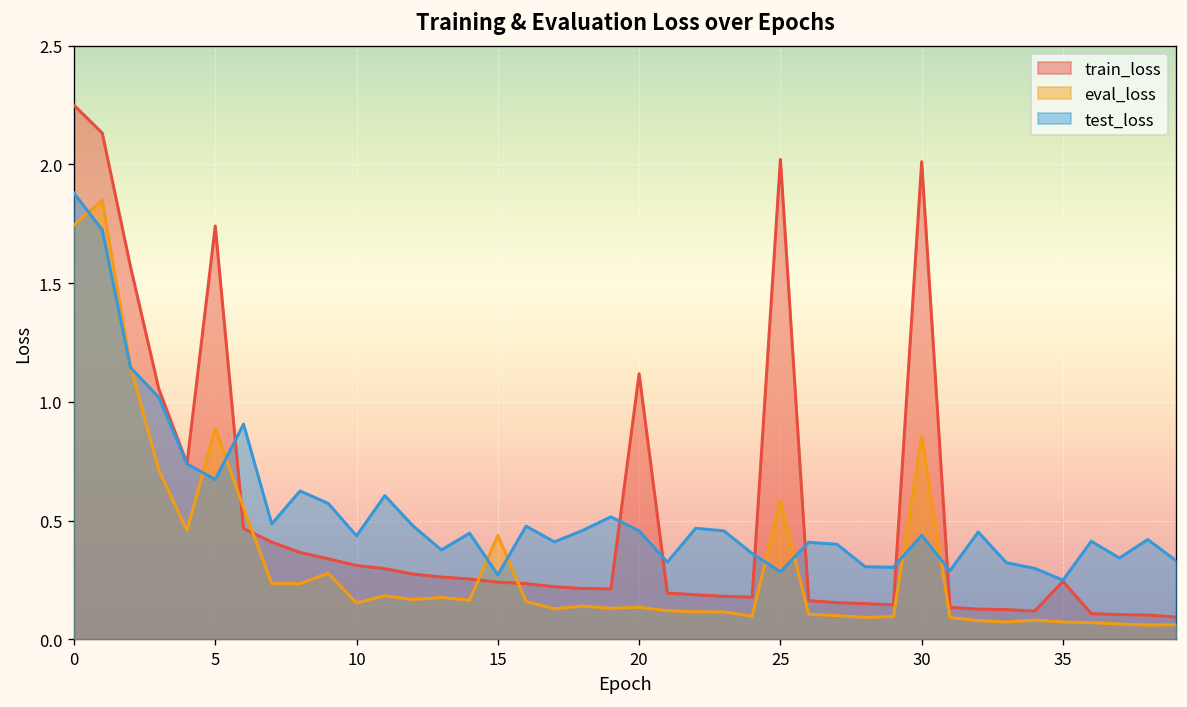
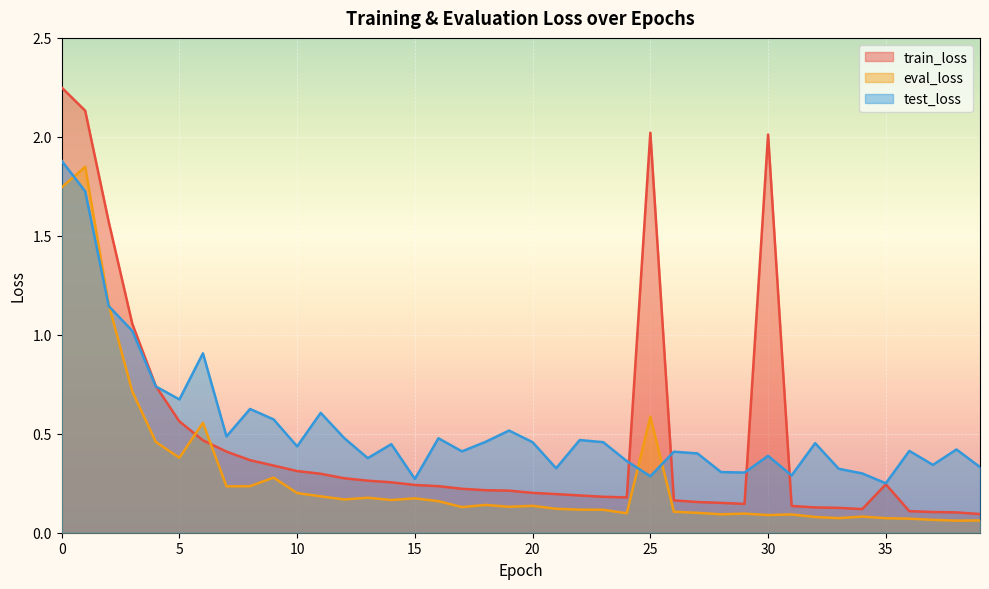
train_loss, 5: 1.74 -> 0.56
eval_loss, 5: 0.89 -> 0.38
eval_loss, 10: 0.15 -> 0.20
eval_loss, 15: 0.44 -> 0.17
train_loss, 20: 1.12 -> 0.20
eval_loss, 30: 0.86 -> 0.09
test_loss, 30: 0.44 -> 0.39
